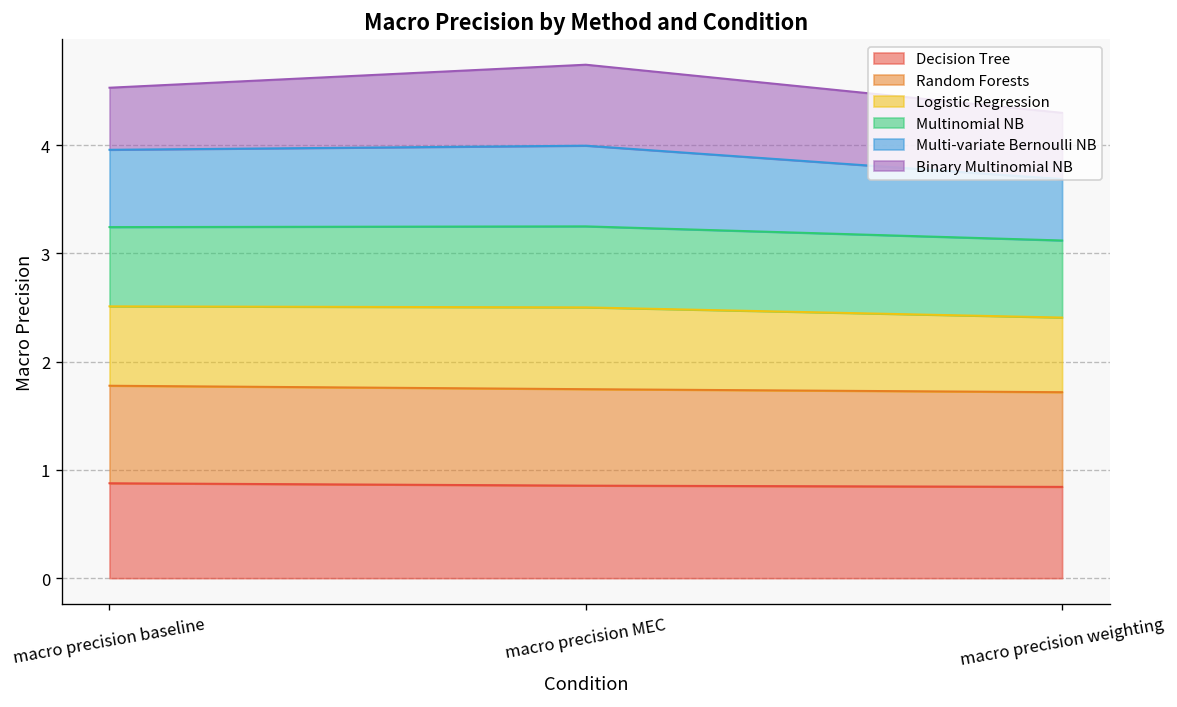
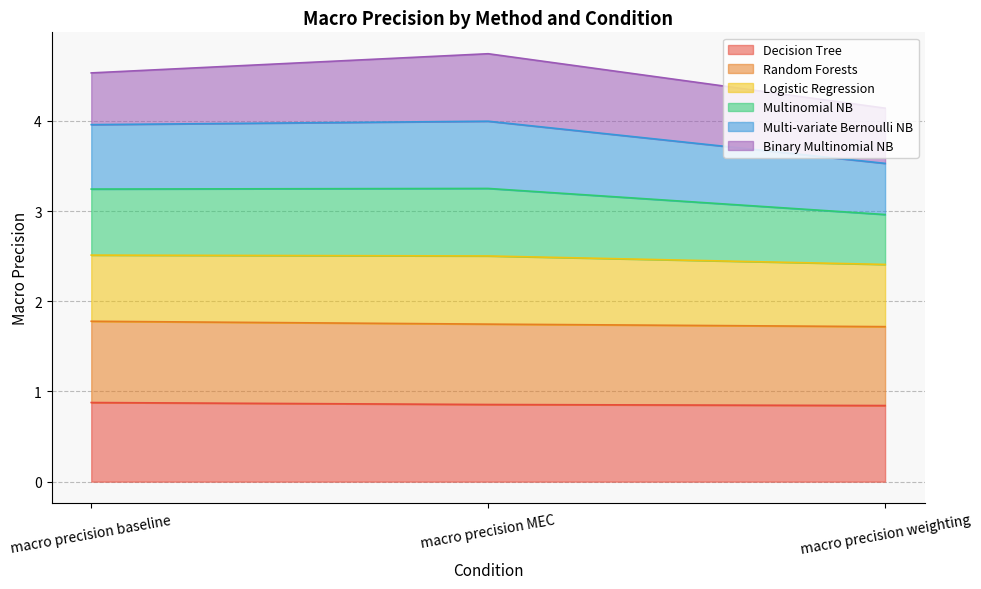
Multinomial NB, macro precision weighting: 0.7 -> 0.6
